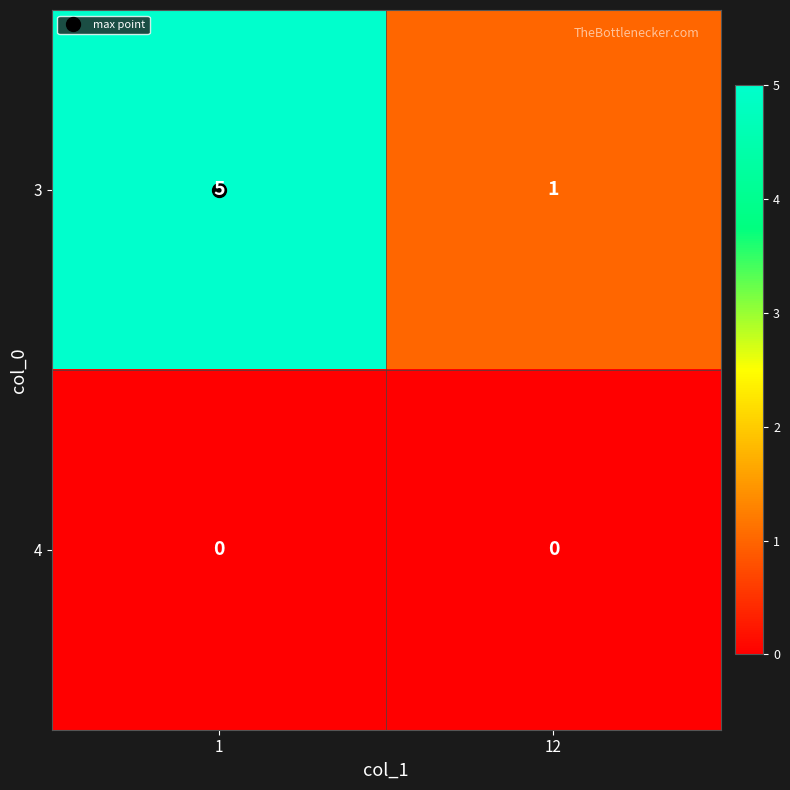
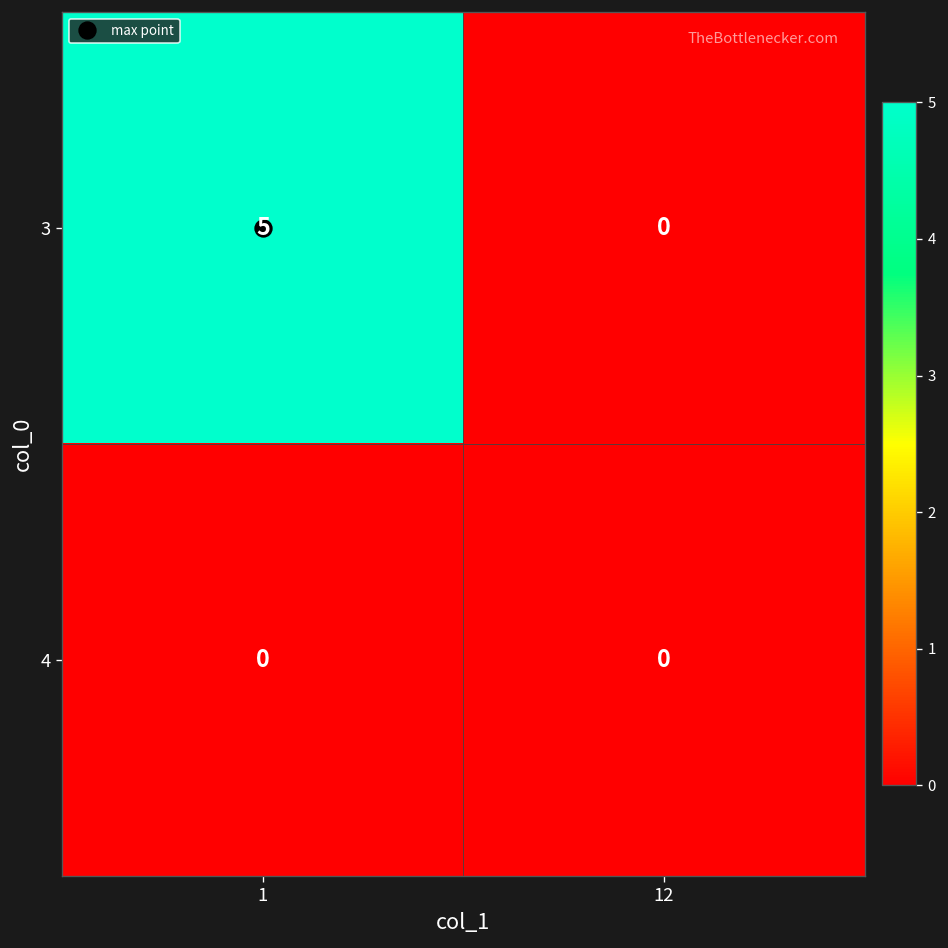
3, 12: 1 -> 0
